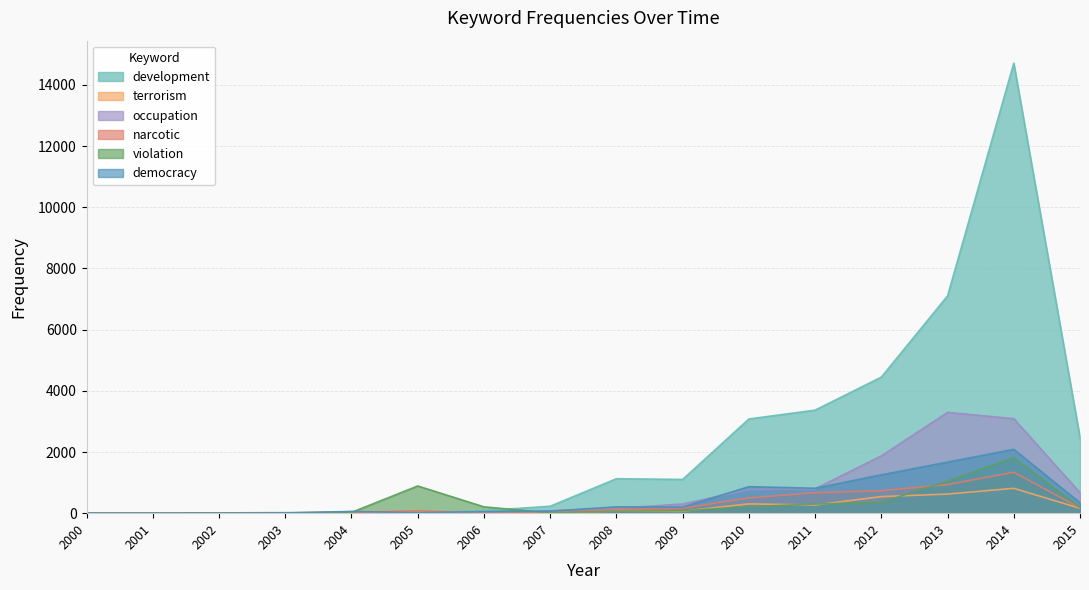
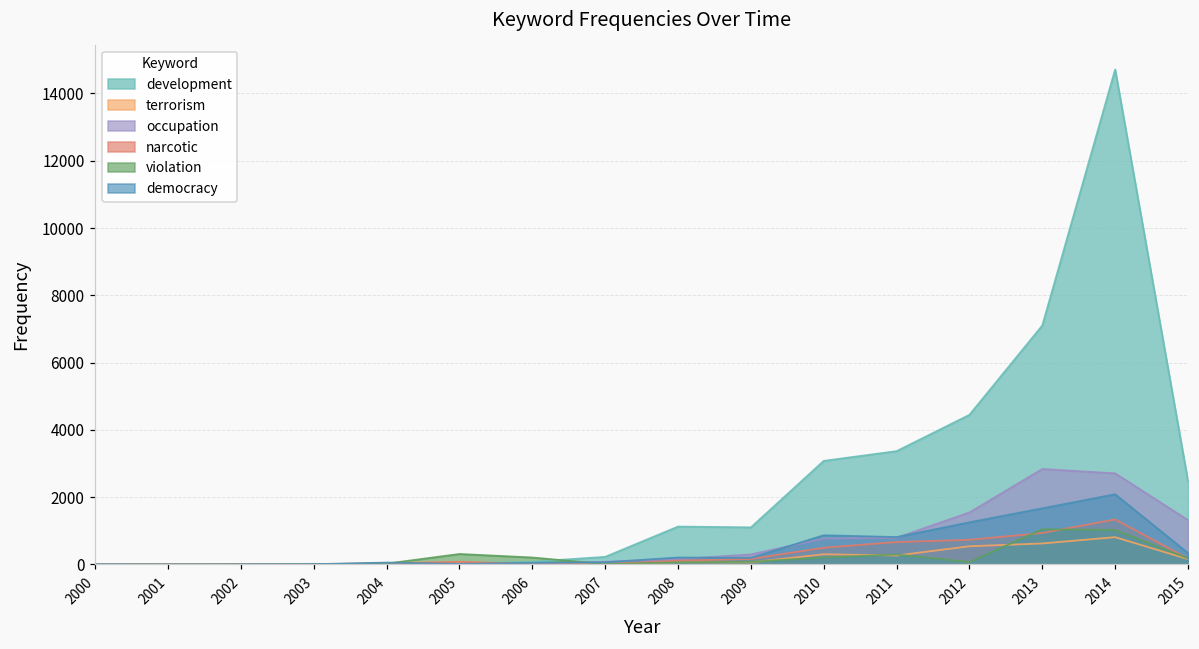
violation, 2005: 900 -> 300
occupation, 2012: 1900 -> 1500
violation, 2012: 400 -> 100
occupation, 2013: 3300 -> 2800
occupation, 2014: 3100 -> 2700
violation, 2014: 1800 -> 1000
occupation, 2015: 700 -> 1300
